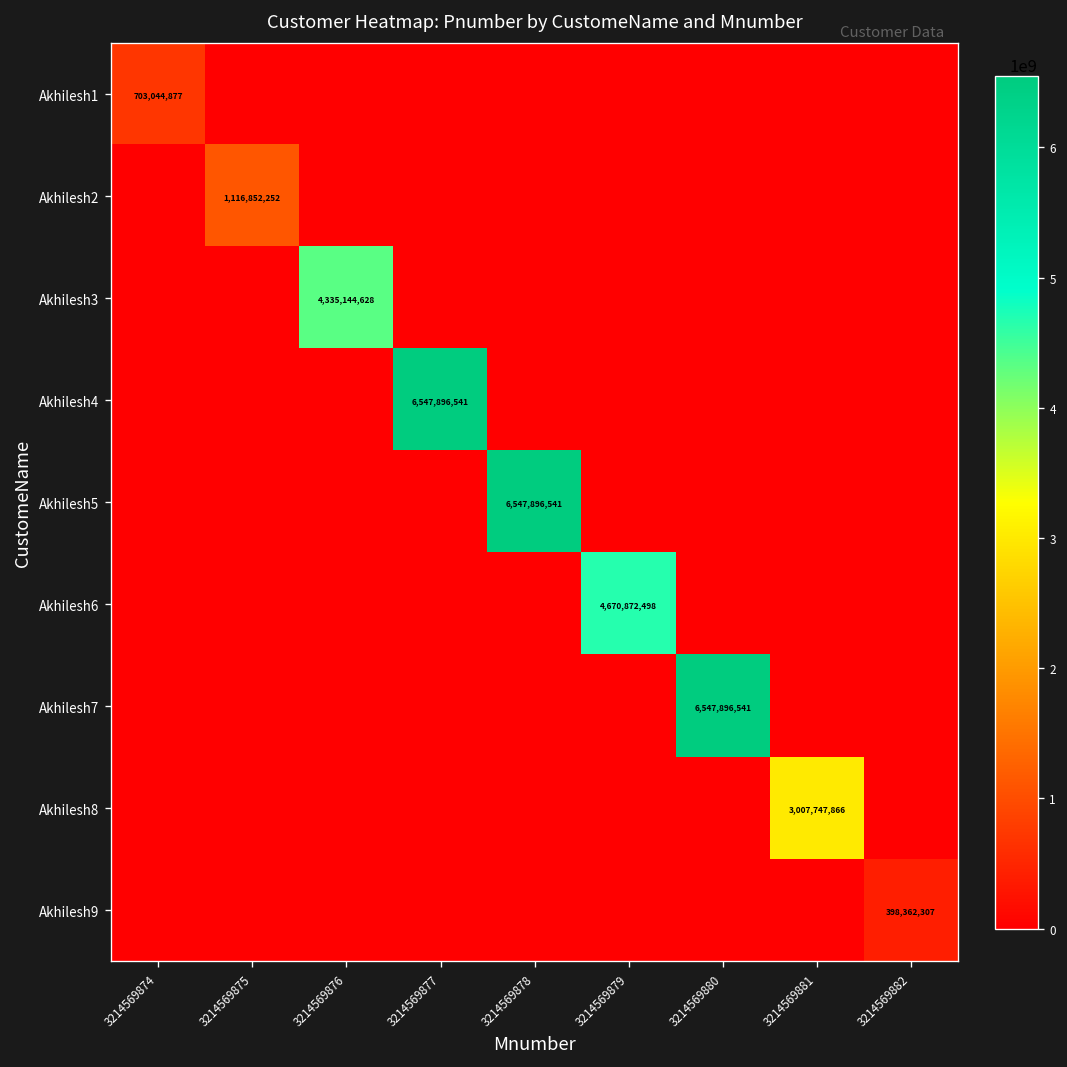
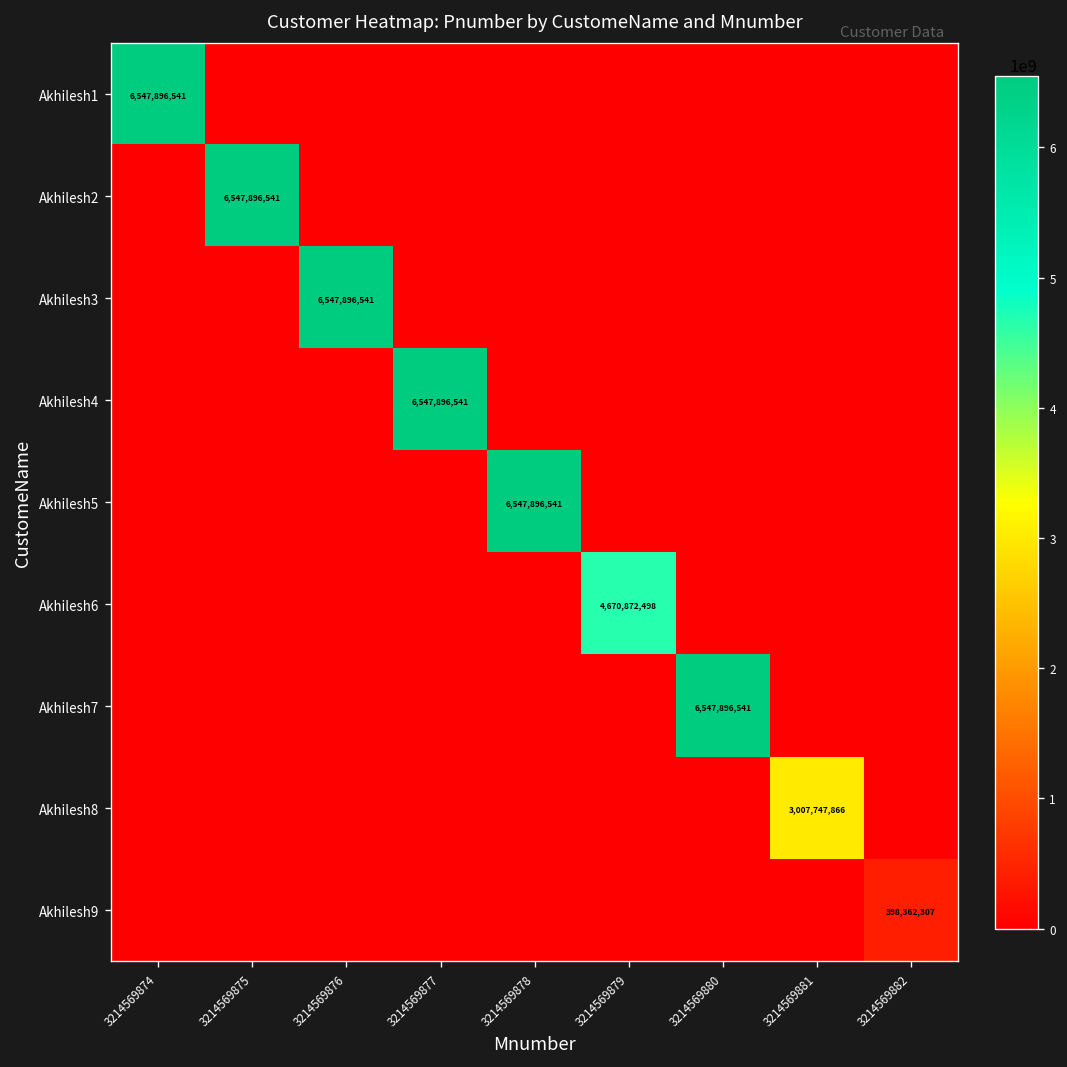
Akhilesh1, 3214569874: 703,044,877 -> 6,547,896,541
Akhilesh2, 3214569875: 1,116,852,252 -> 6,547,896,541
Akhilesh3, 3214569876: 4,335,144,628 -> 6,547,896,541
